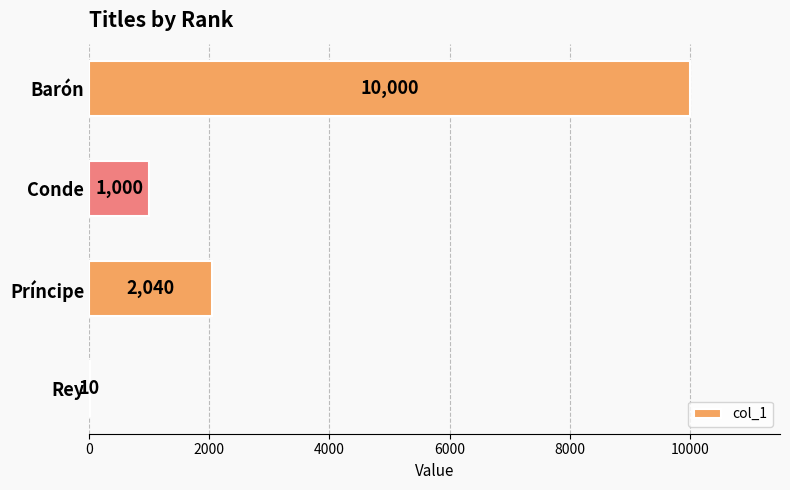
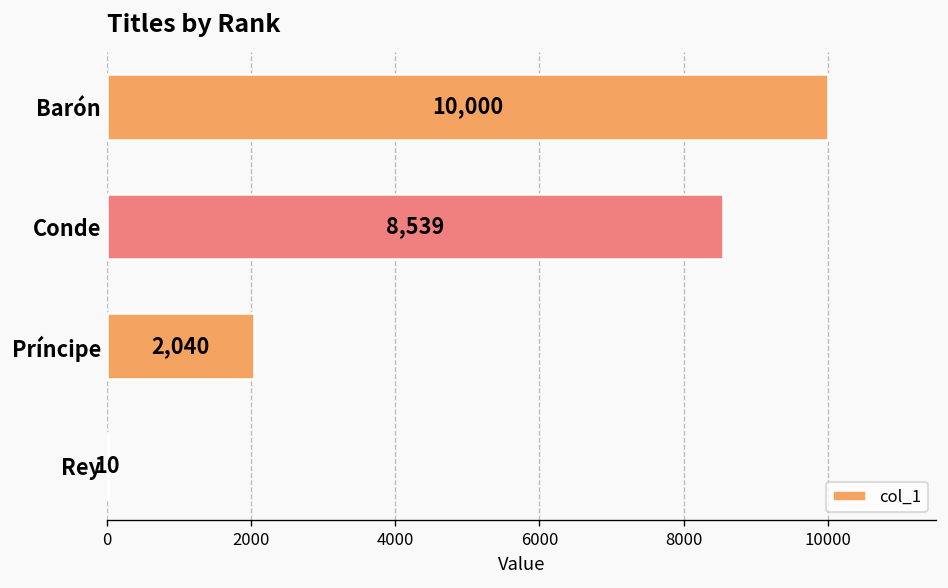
Conde: 1,000 -> 8,539
